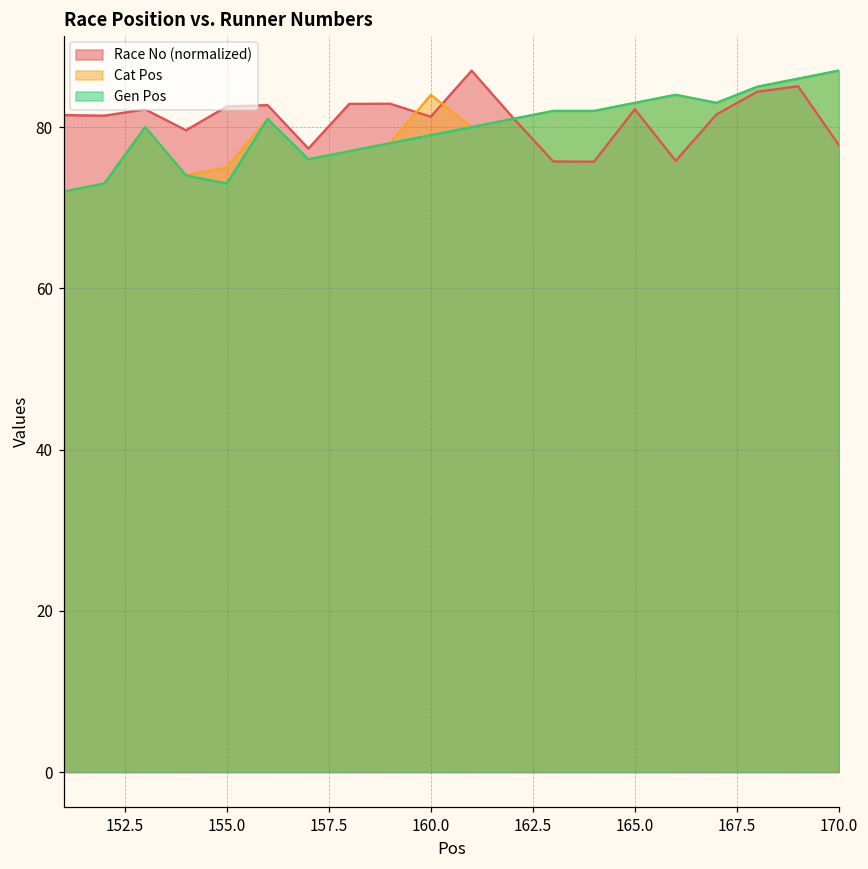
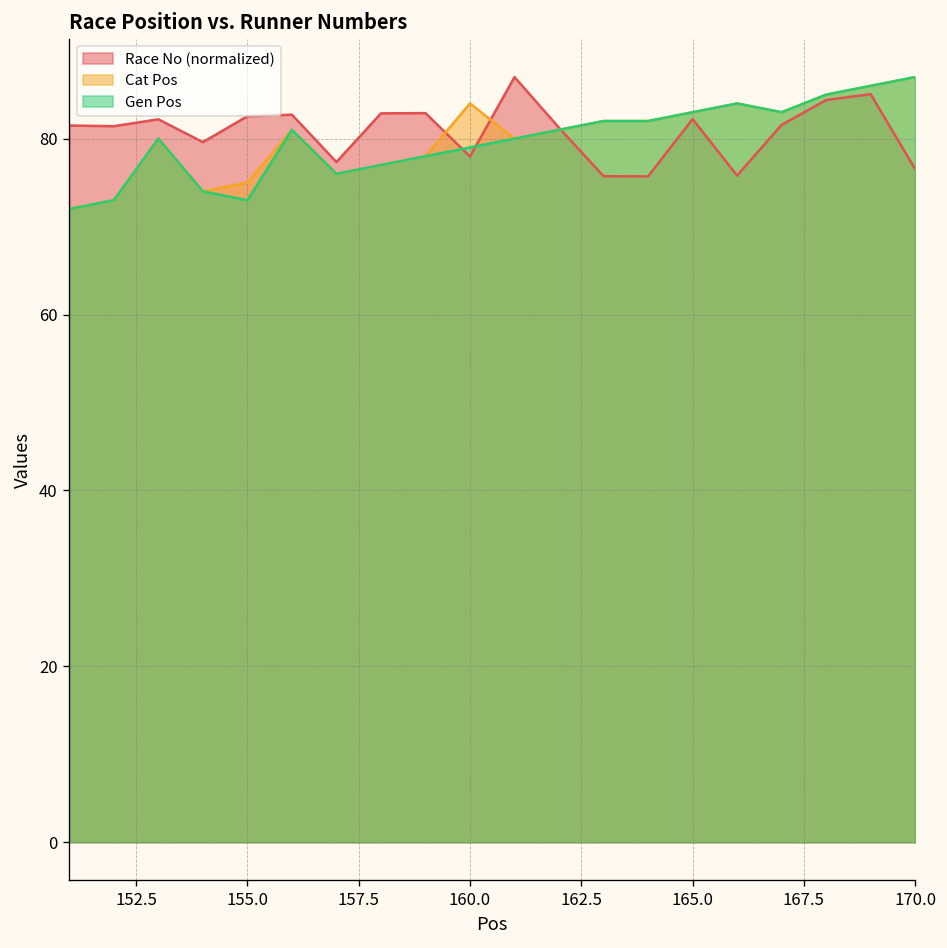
Race No (normalized), 160.0: 81 -> 78
Race No (normalized), 170.0: 78 -> 77
